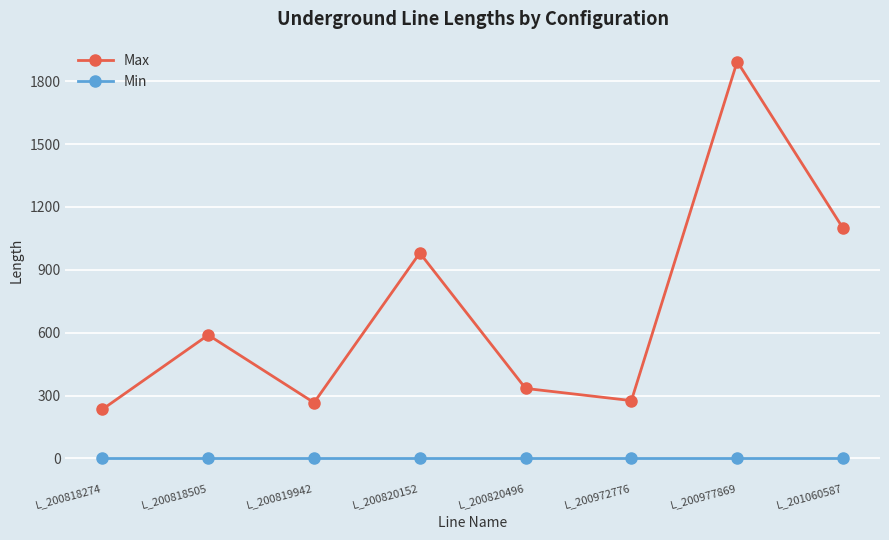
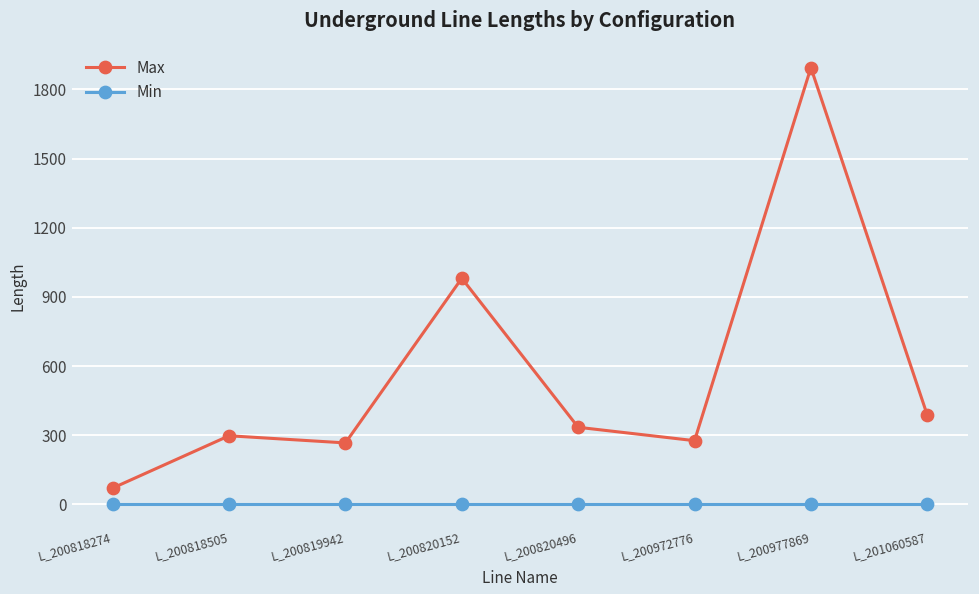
Max, L_200818274: 230 -> 70
Max, L_200818505: 590 -> 300
Max, L_201060587: 1100 -> 390
